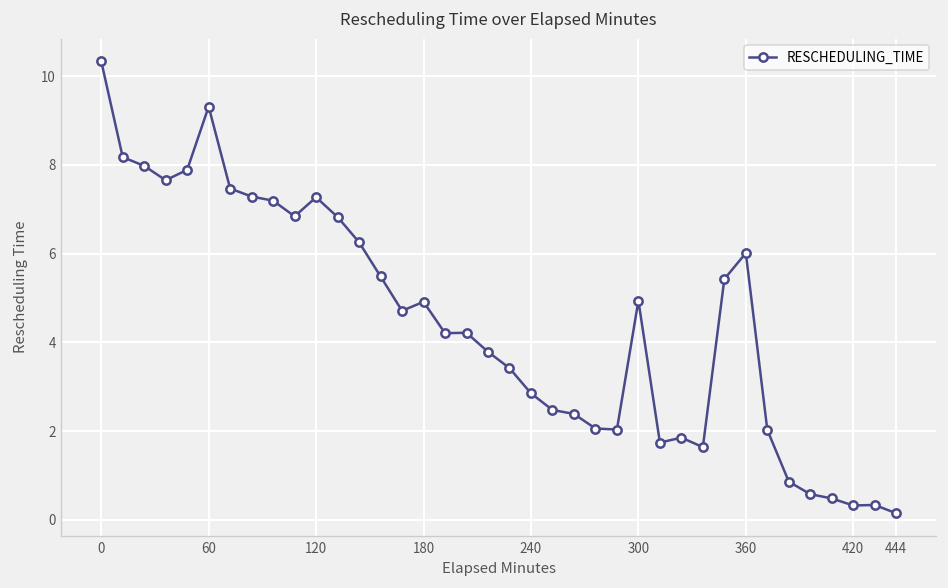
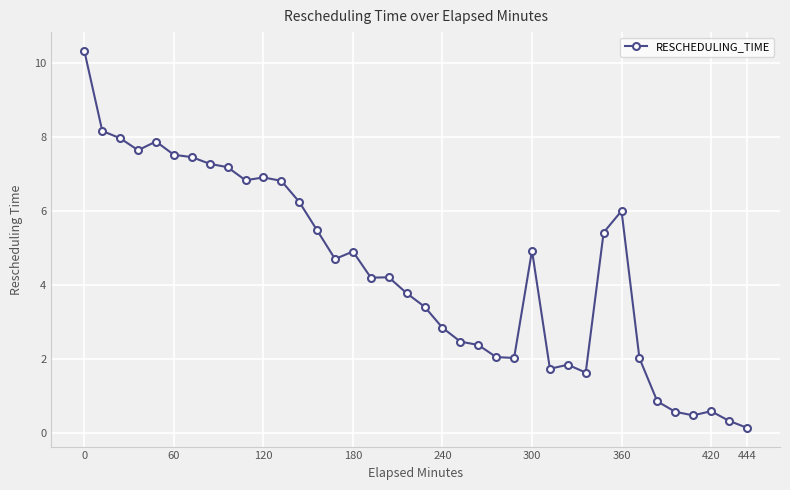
60: 9.3 -> 7.5
120: 7.3 -> 6.9
420: 0.3 -> 0.6
